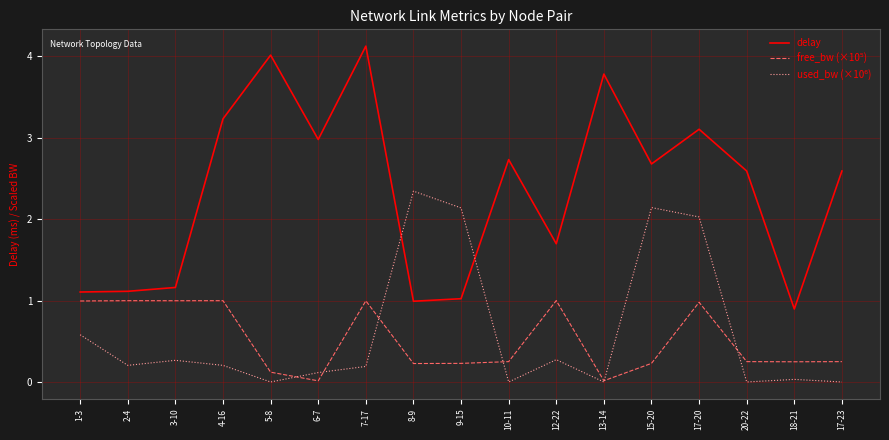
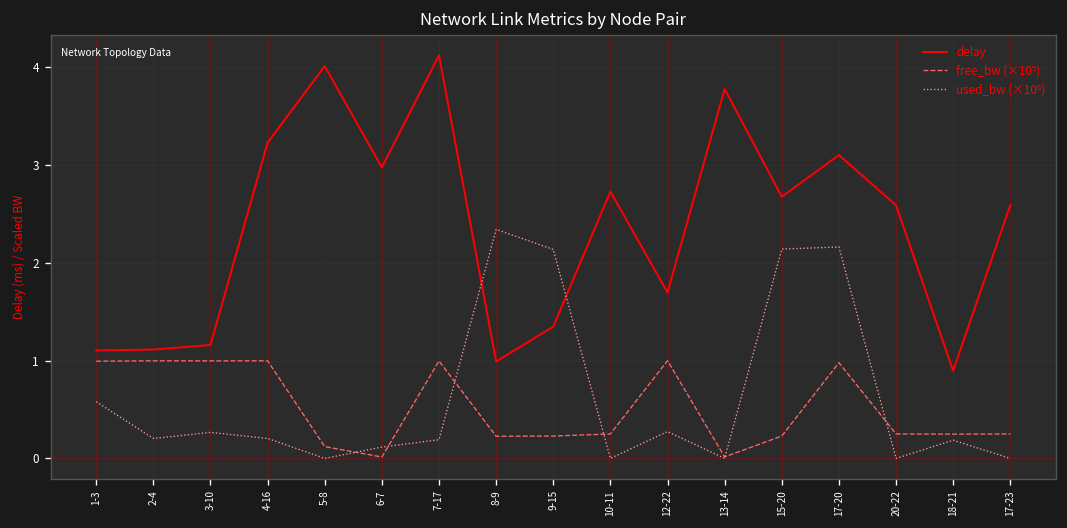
delay, 9-15: 1.0 -> 1.3
used_bw (×10⁶), 17-20: 2.0 -> 2.2
used_bw (×10⁶), 18-21: 0.0 -> 0.2
